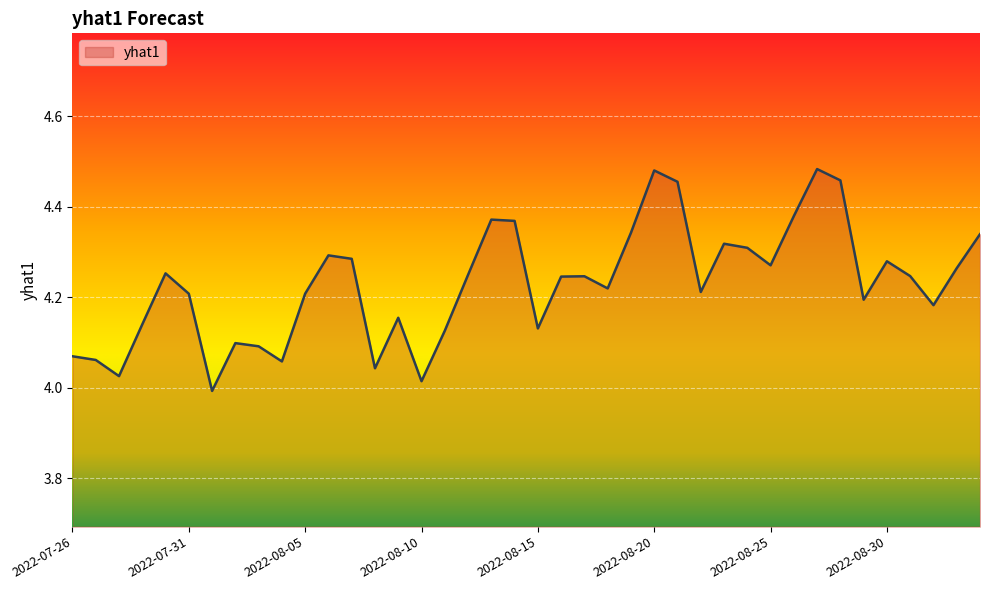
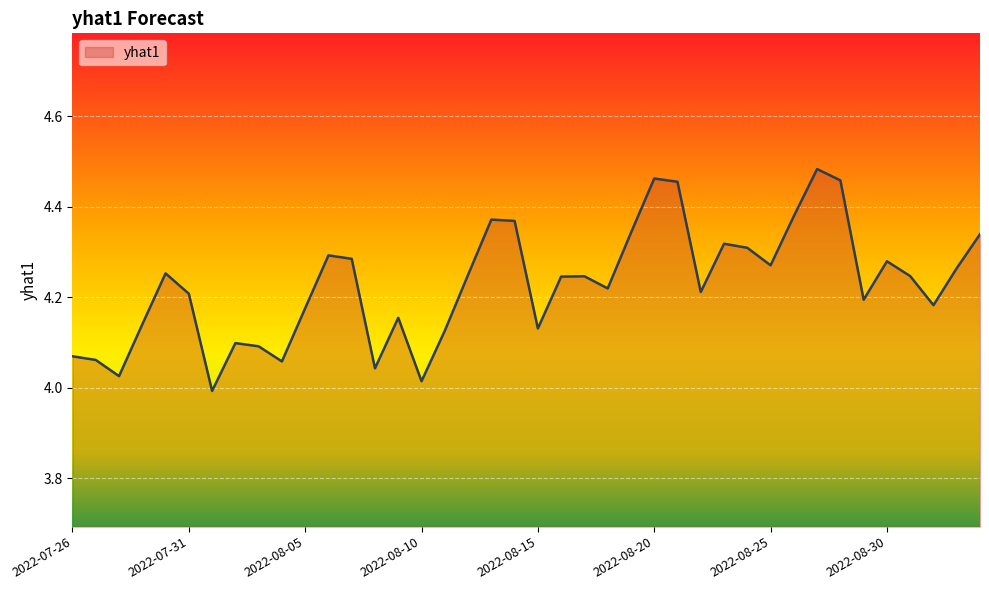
2022-08-05: 4.21 -> 4.18
2022-08-20: 4.48 -> 4.46
